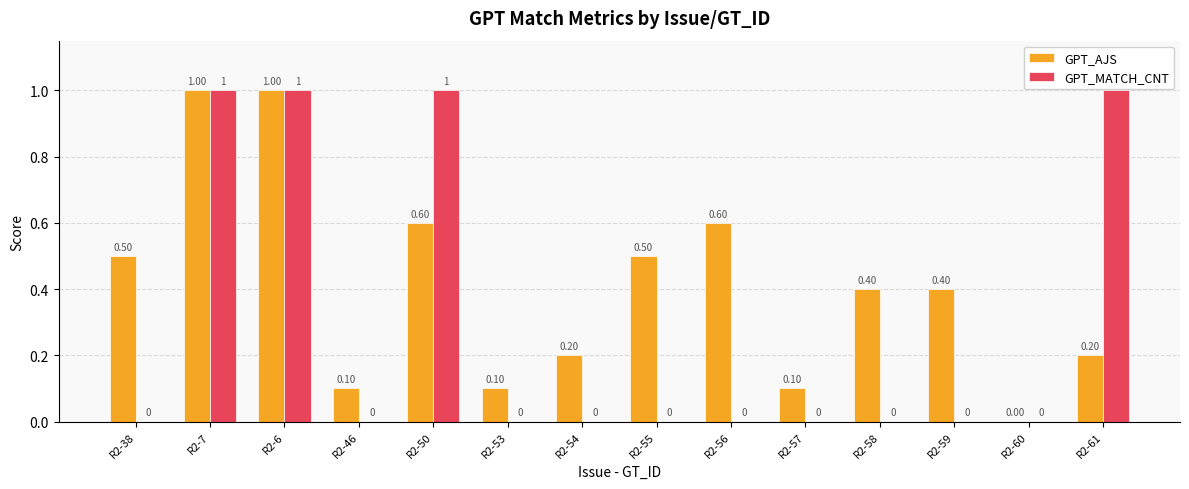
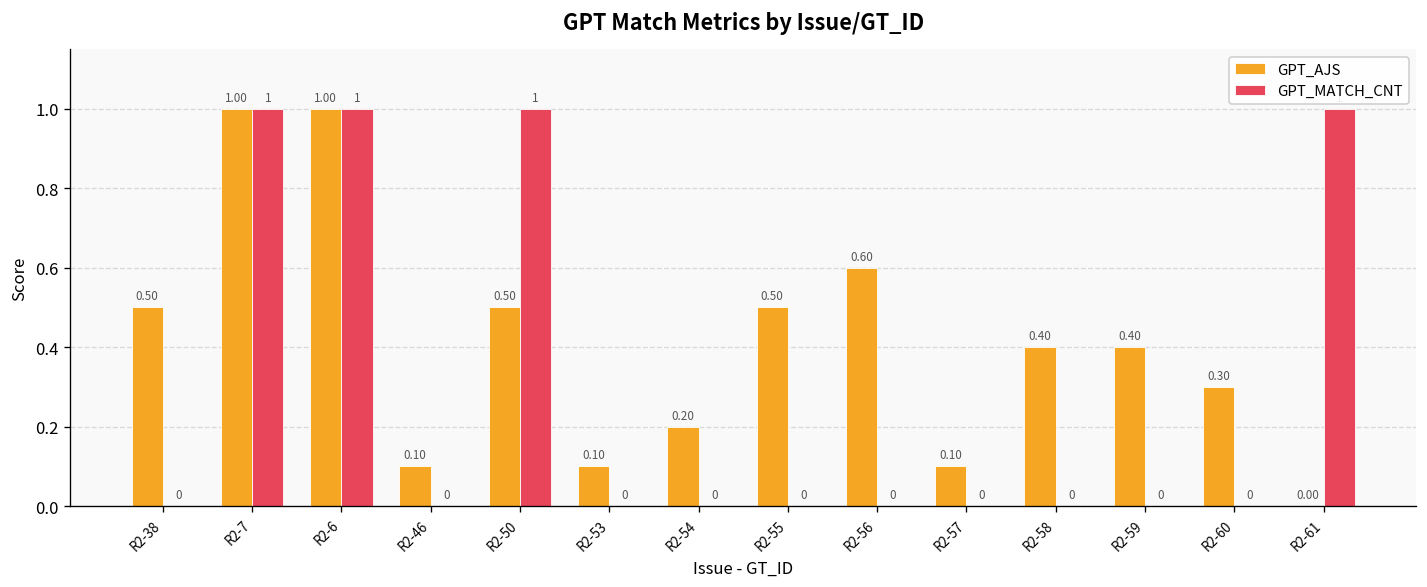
GPT_AJS, R2-50: 0.60 -> 0.50
GPT_AJS, R2-60: 0.00 -> 0.30
GPT_AJS, R2-61: 0.20 -> 0.00
